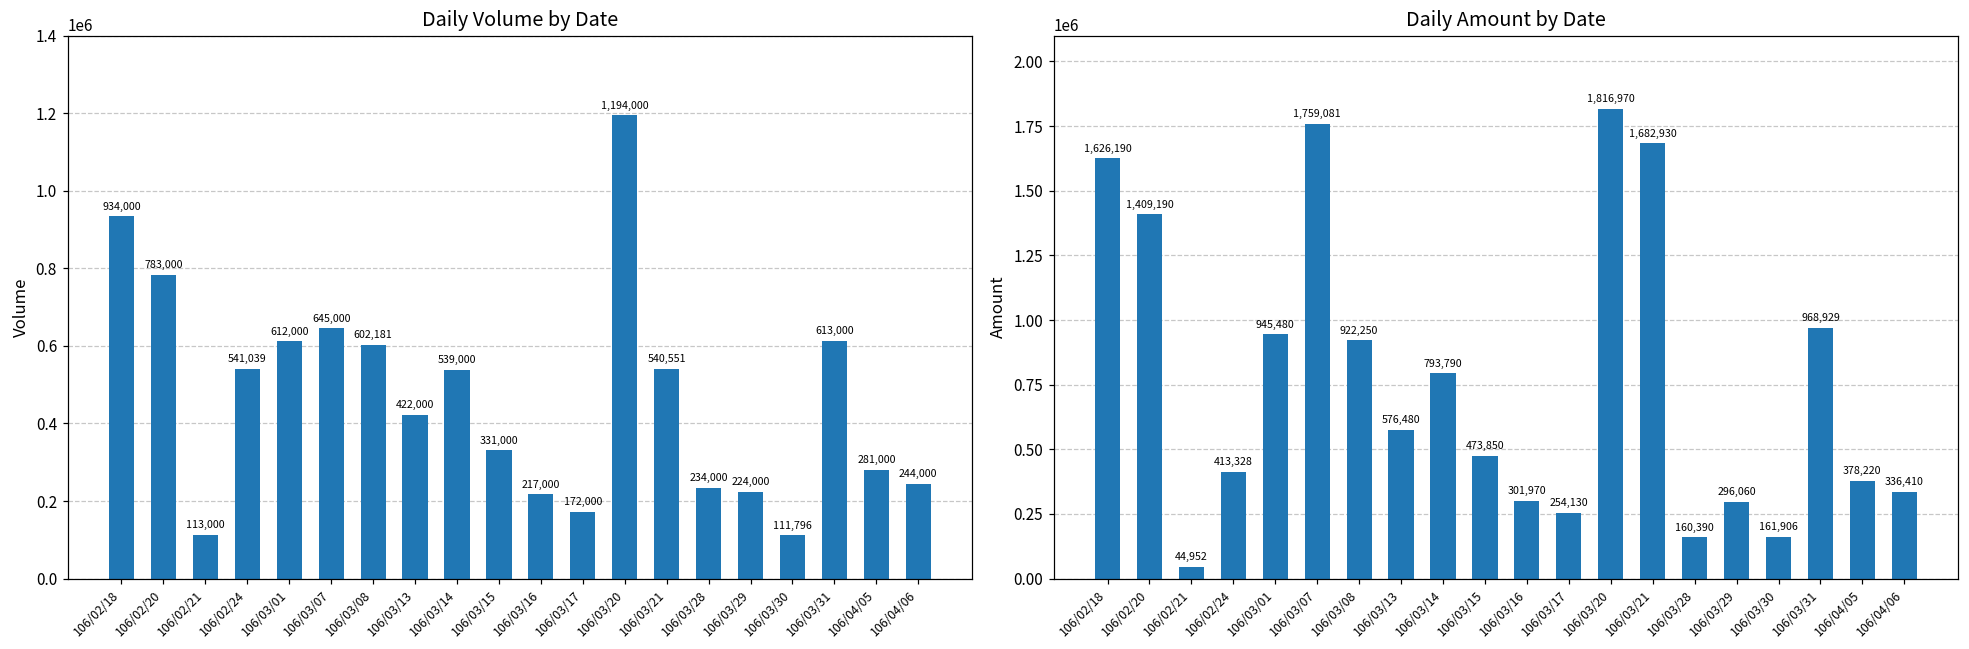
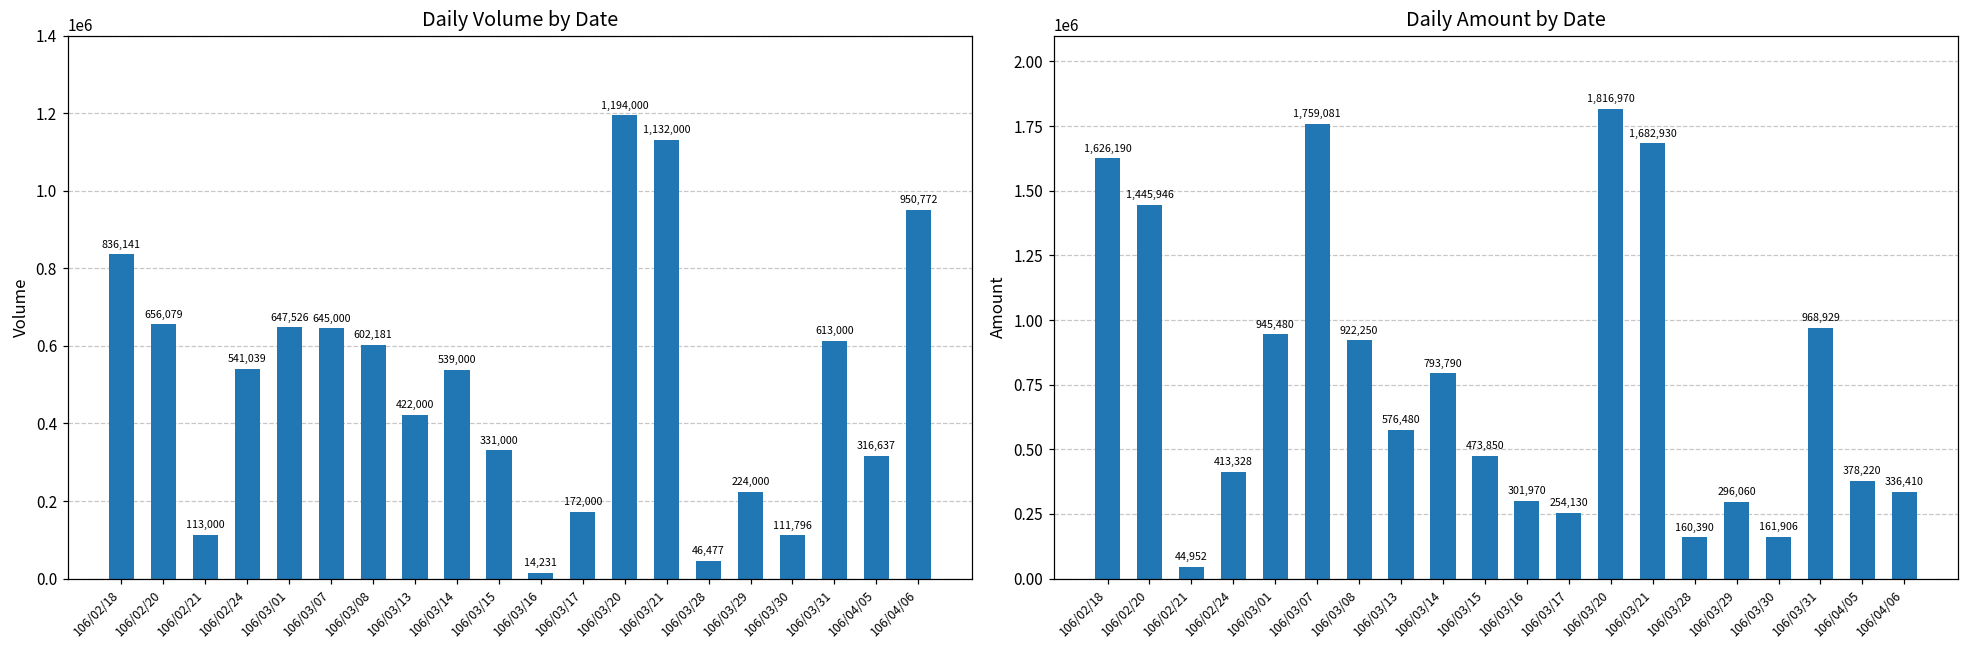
Daily Volume by Date, 106/02/18: 934,000 -> 836,141
Daily Volume by Date, 106/02/20: 783,000 -> 656,079
Daily Volume by Date, 106/03/01: 612,000 -> 647,526
Daily Volume by Date, 106/03/16: 217,000 -> 14,231
Daily Volume by Date, 106/03/21: 540,551 -> 1,132,000
Daily Volume by Date, 106/03/28: 234,000 -> 46,477
Daily Volume by Date, 106/04/05: 281,000 -> 316,637
Daily Volume by Date, 106/04/06: 244,000 -> 950,772
Daily Amount by Date, 106/02/20: 1,409,190 -> 1,445,946
